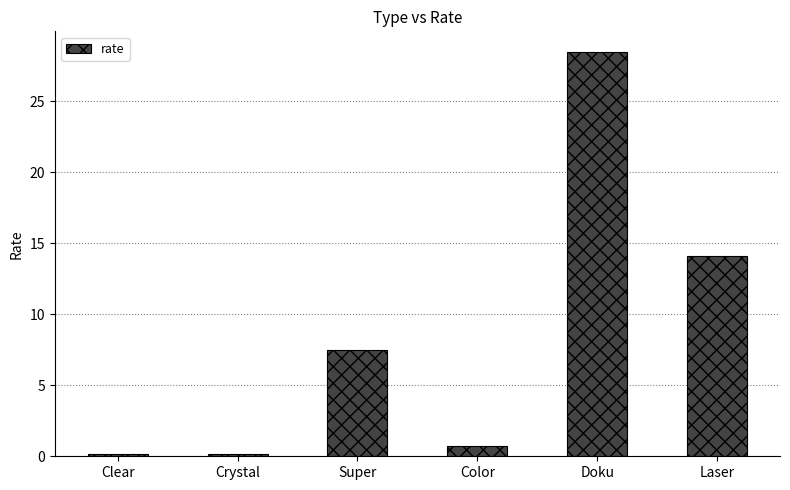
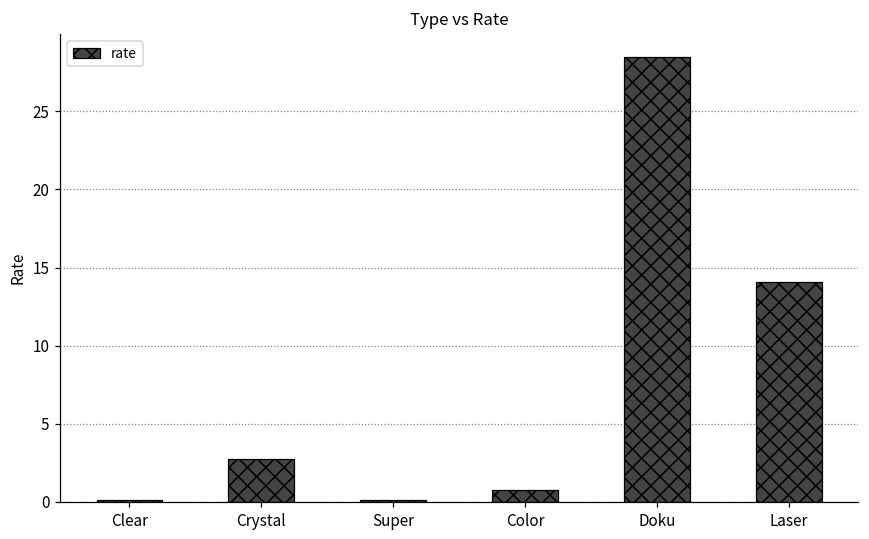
Crystal: 0.2 -> 2.8
Super: 7.5 -> 0.1
